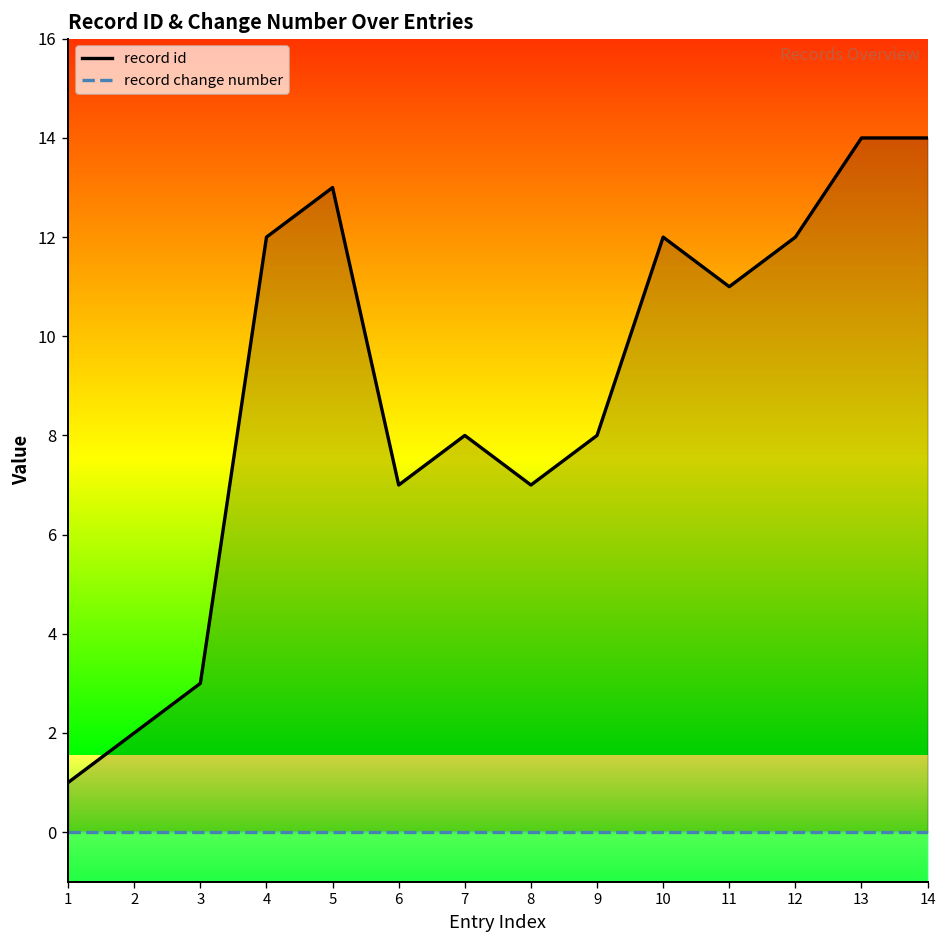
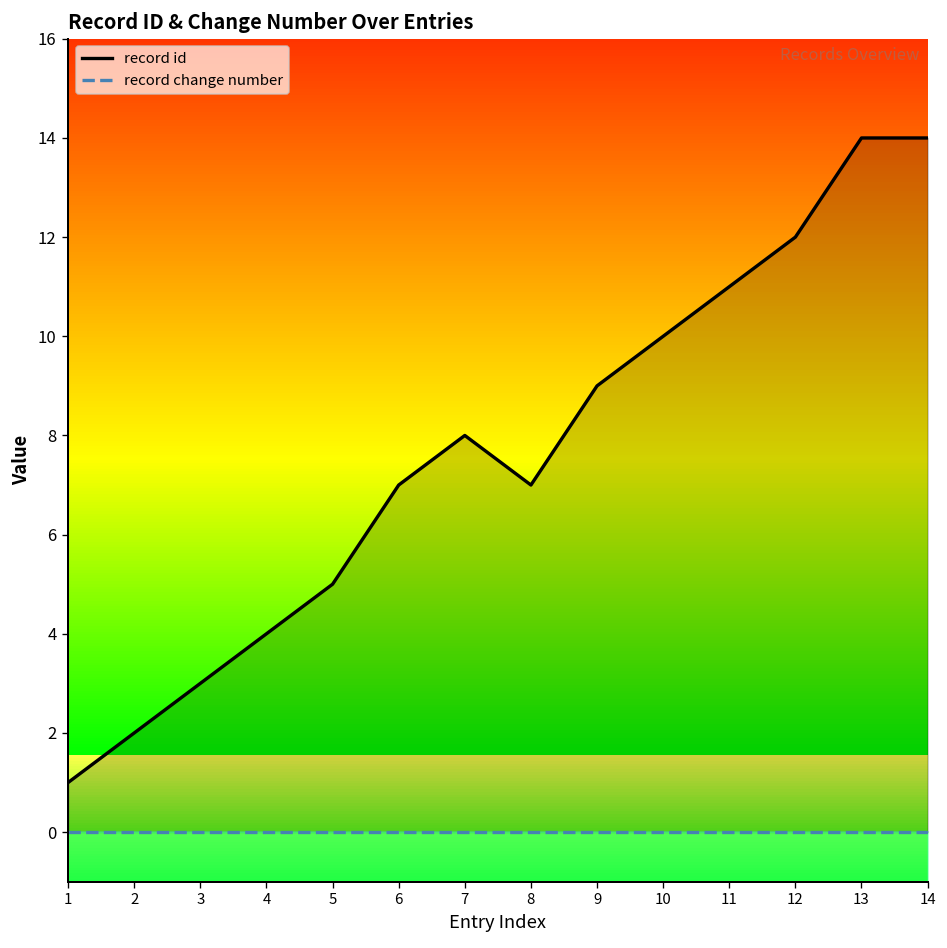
record id, 4: 12 -> 4
record id, 5: 13 -> 5
record id, 9: 8 -> 9
record id, 10: 12 -> 10
